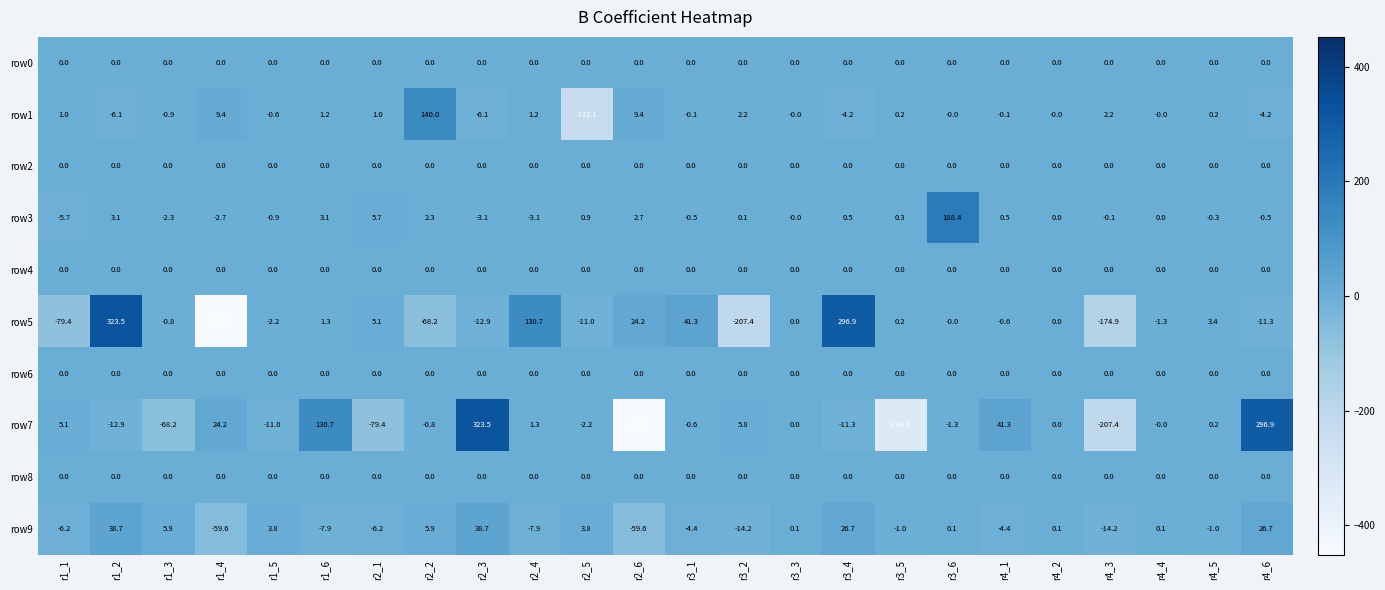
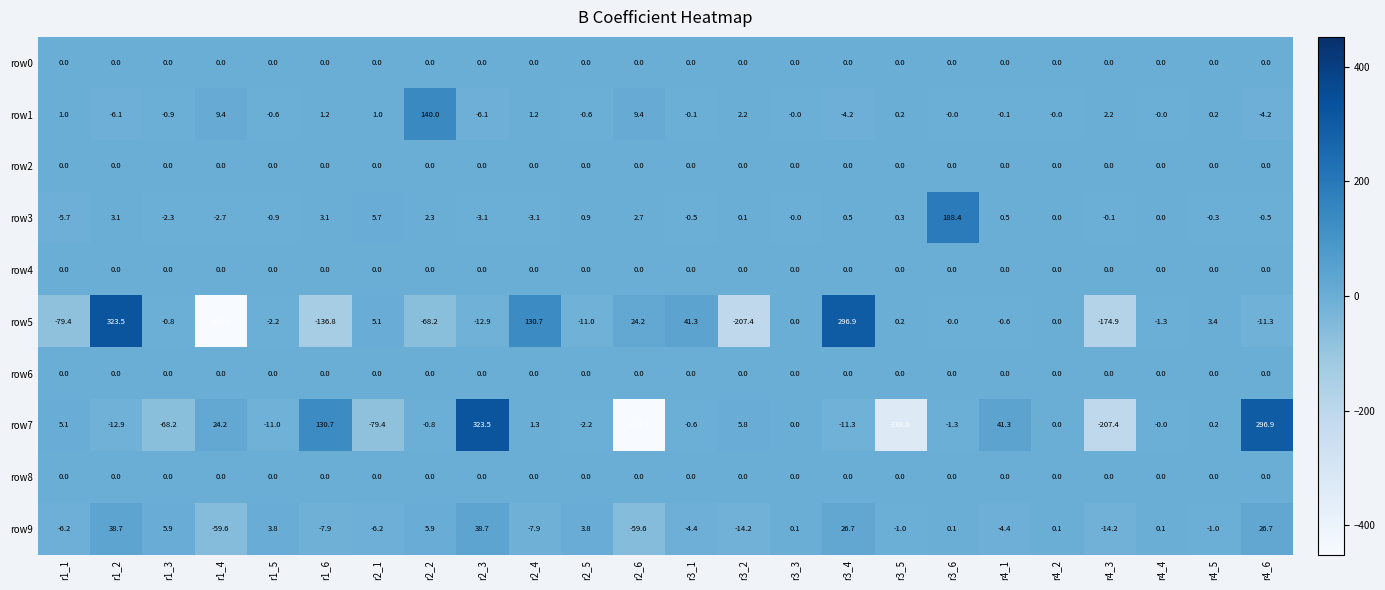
row1, r2_5: -232.1 -> -0.6
row5, r1_6: 1.3 -> -136.8
